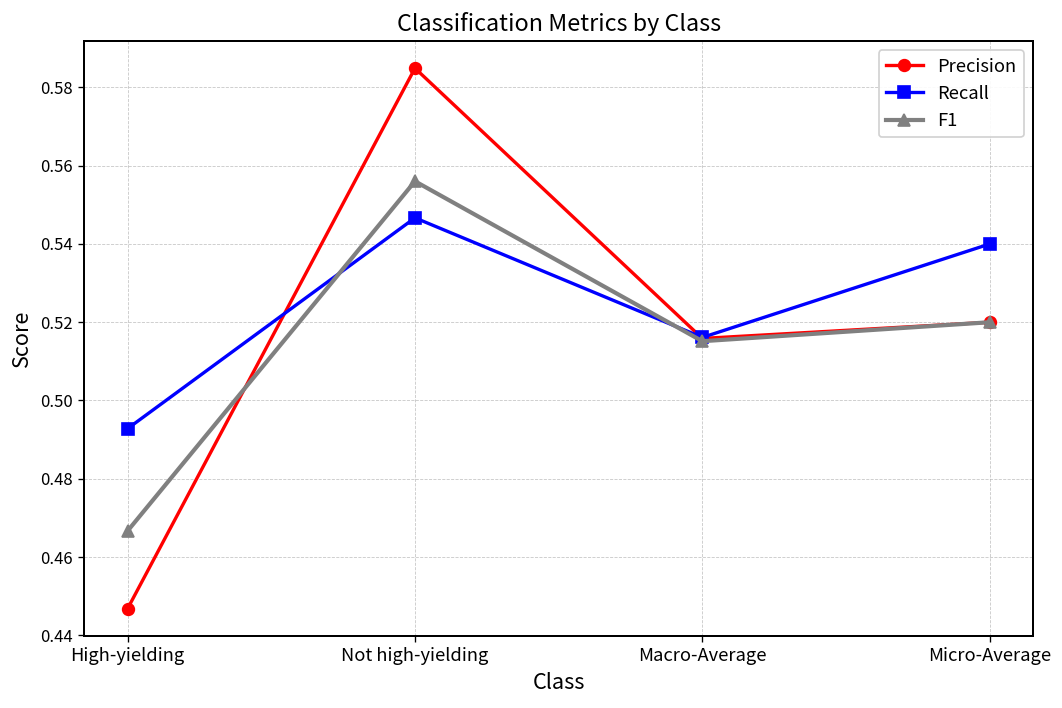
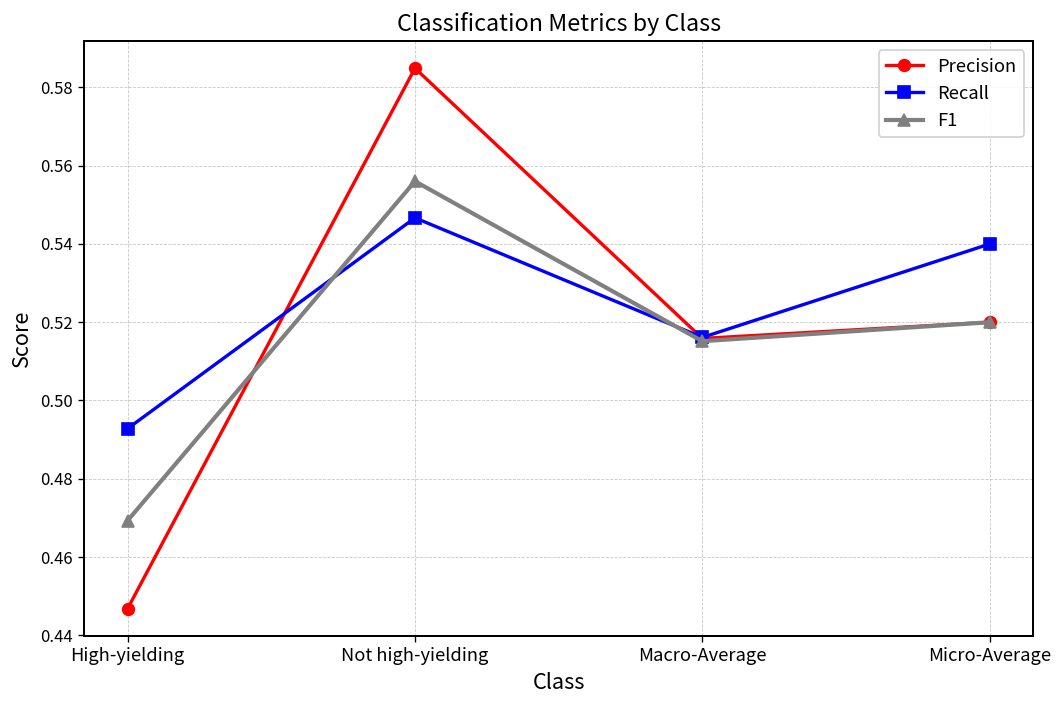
F1, High-yielding: 0.467 -> 0.469
